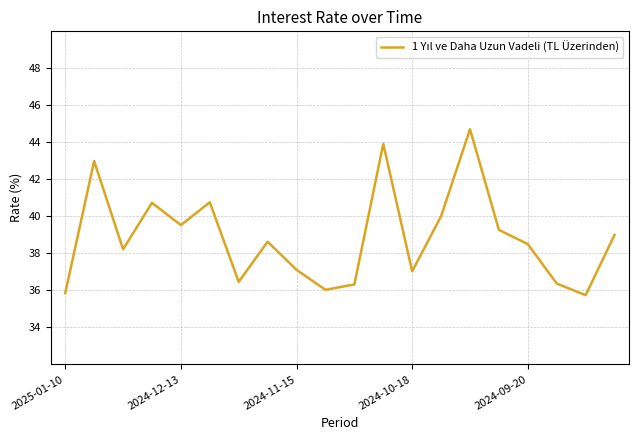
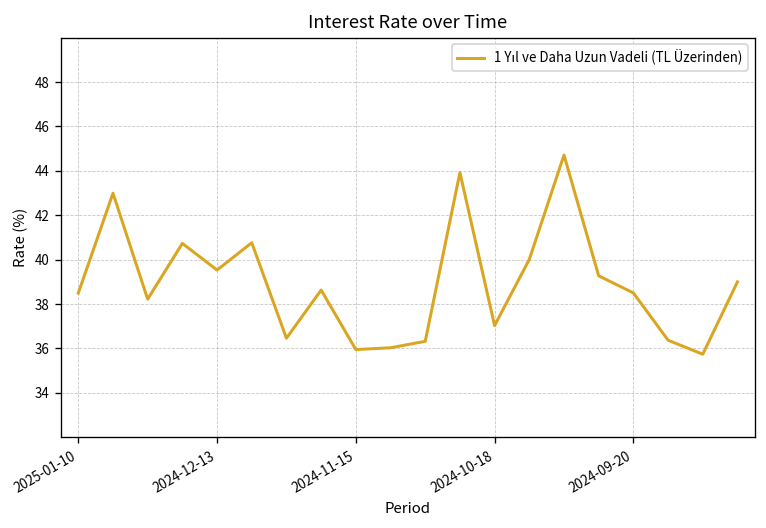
2025-01-10: 35.9 -> 38.5
2024-11-15: 37.1 -> 36.0
